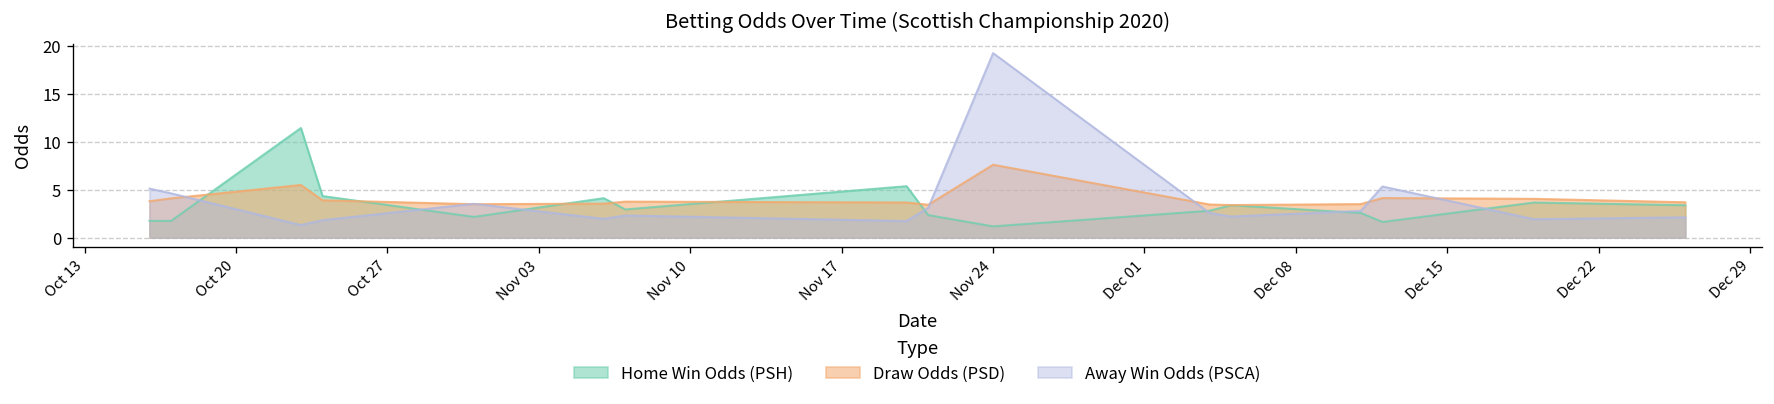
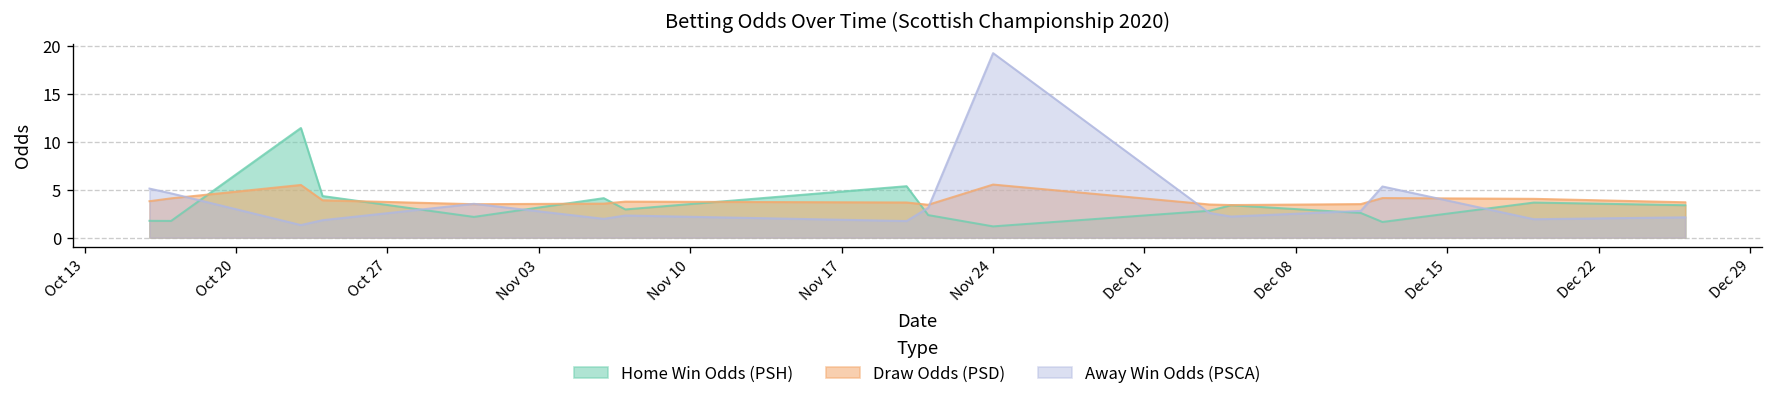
Draw Odds (PSD), Nov 24: 8 -> 6
